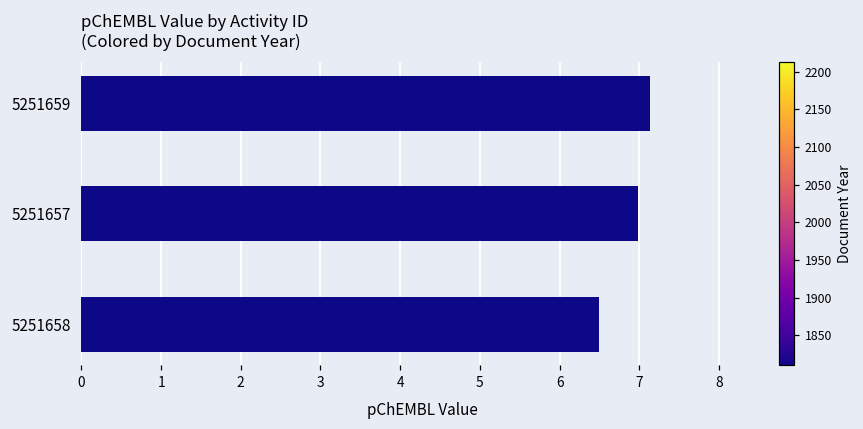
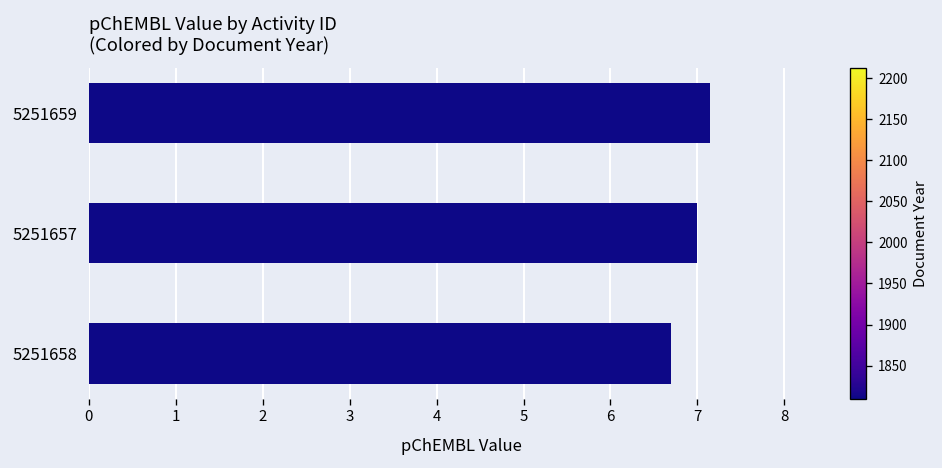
5251658: 6.5 -> 6.7
